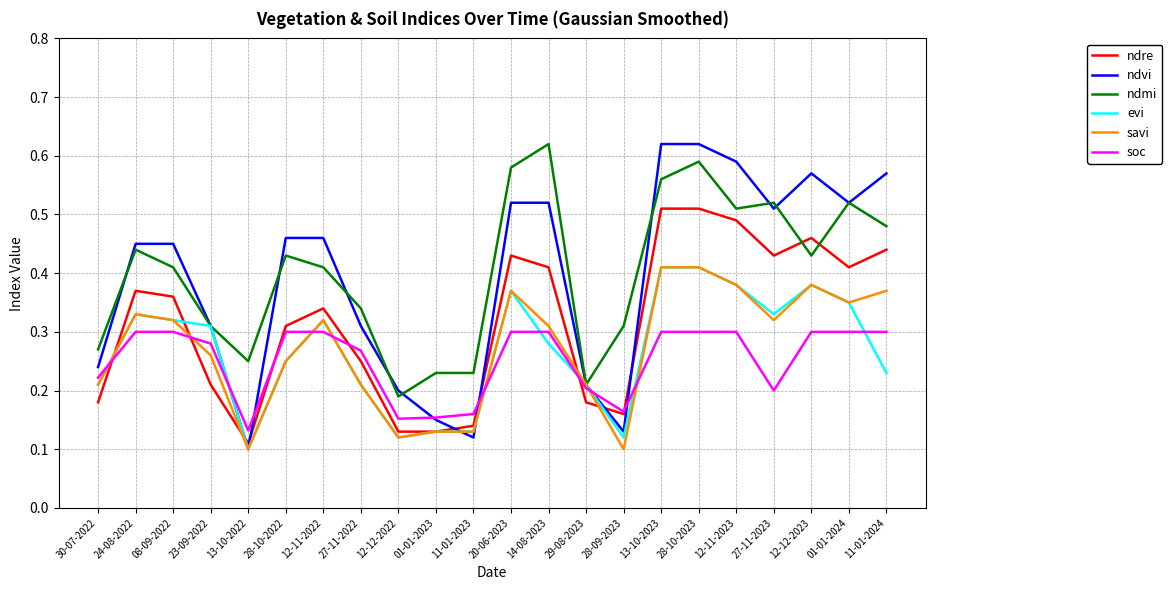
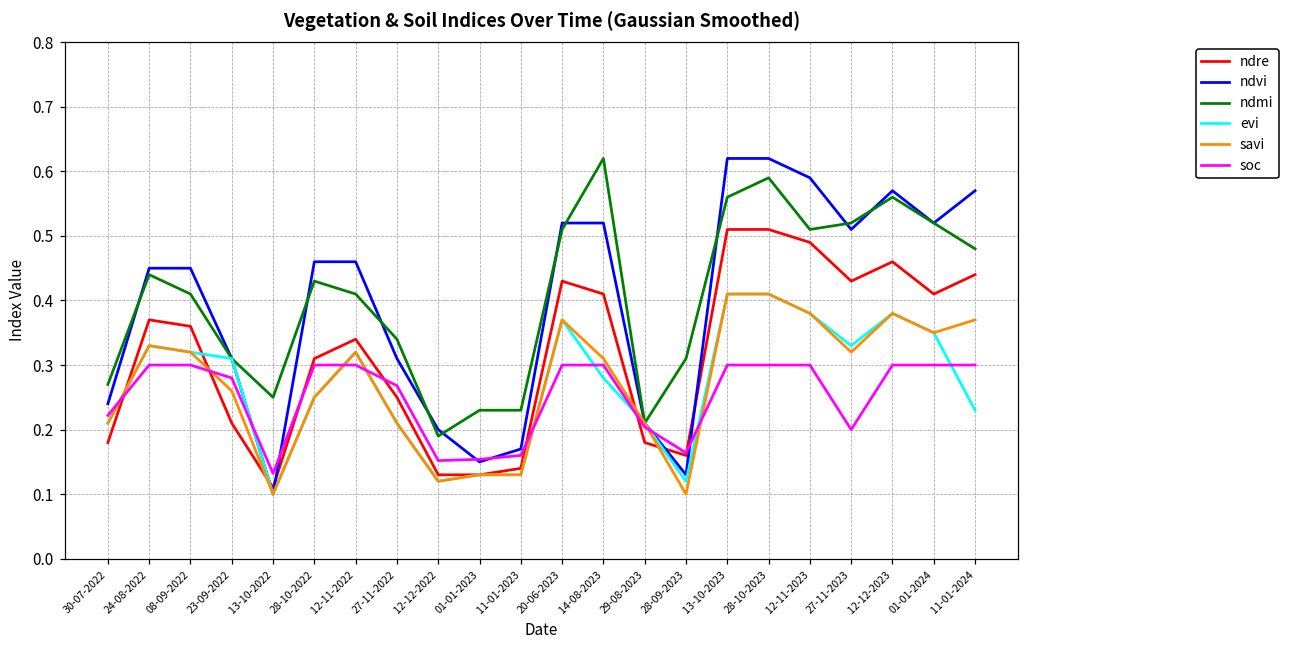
ndvi, 11-01-2023: 0.12 -> 0.17
ndmi, 20-06-2023: 0.58 -> 0.51
ndmi, 12-12-2023: 0.43 -> 0.56
